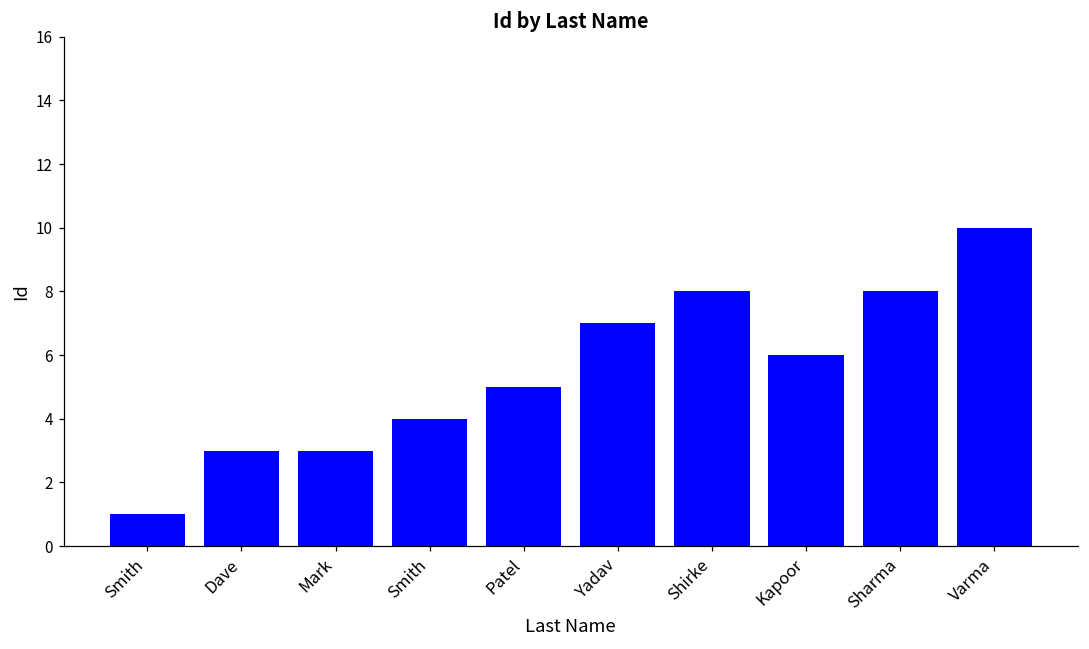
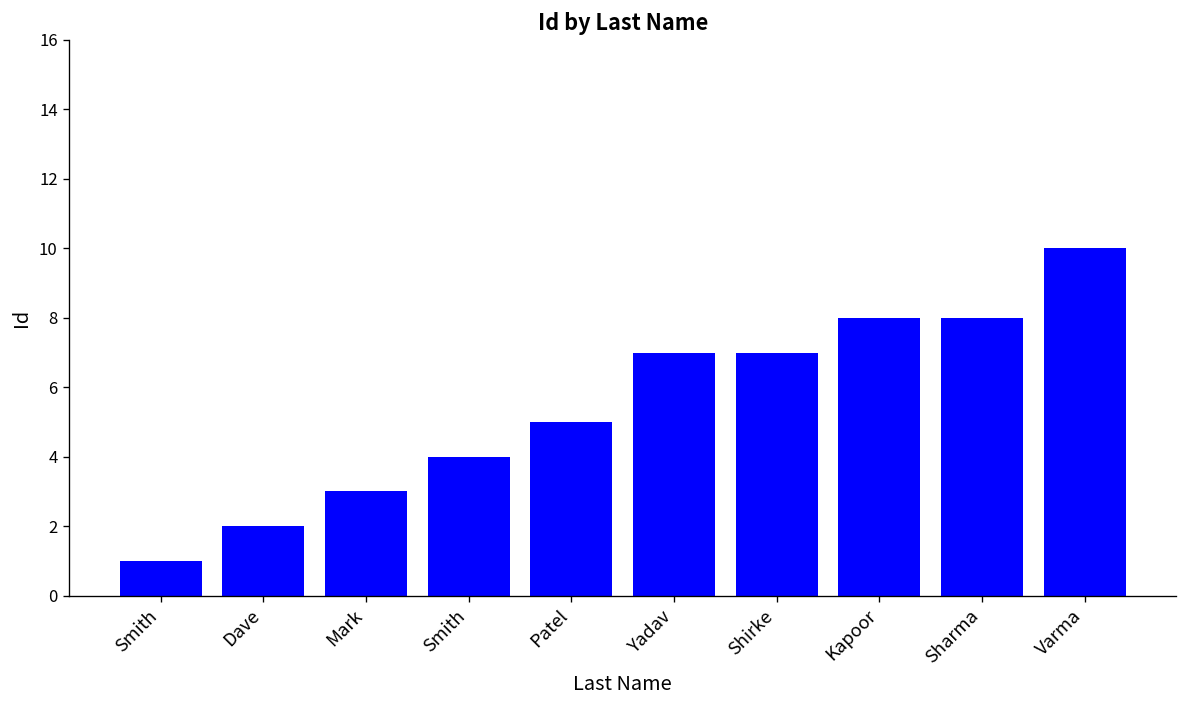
Dave: 3 -> 2
Shirke: 8 -> 7
Kapoor: 6 -> 8
